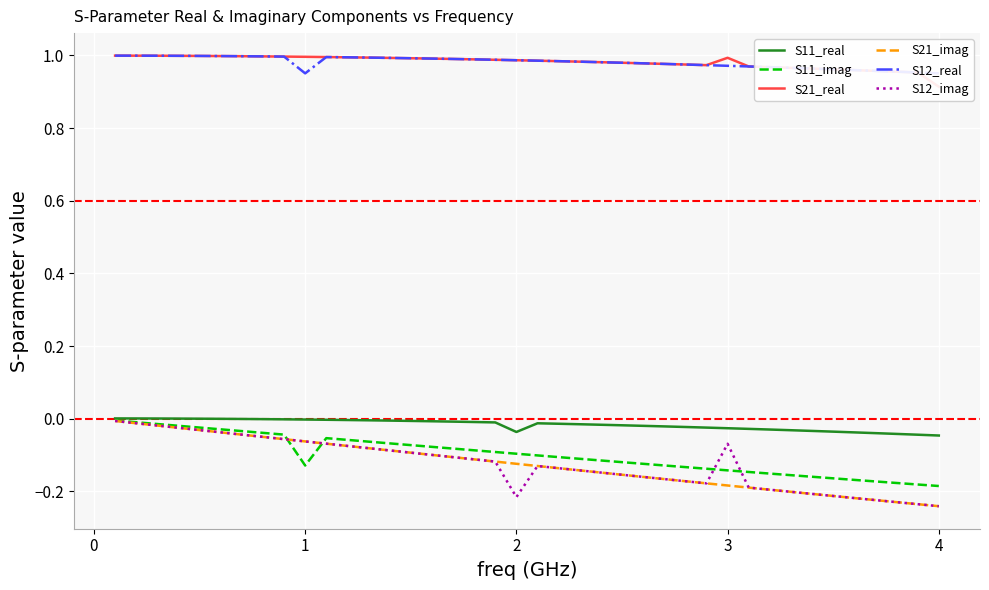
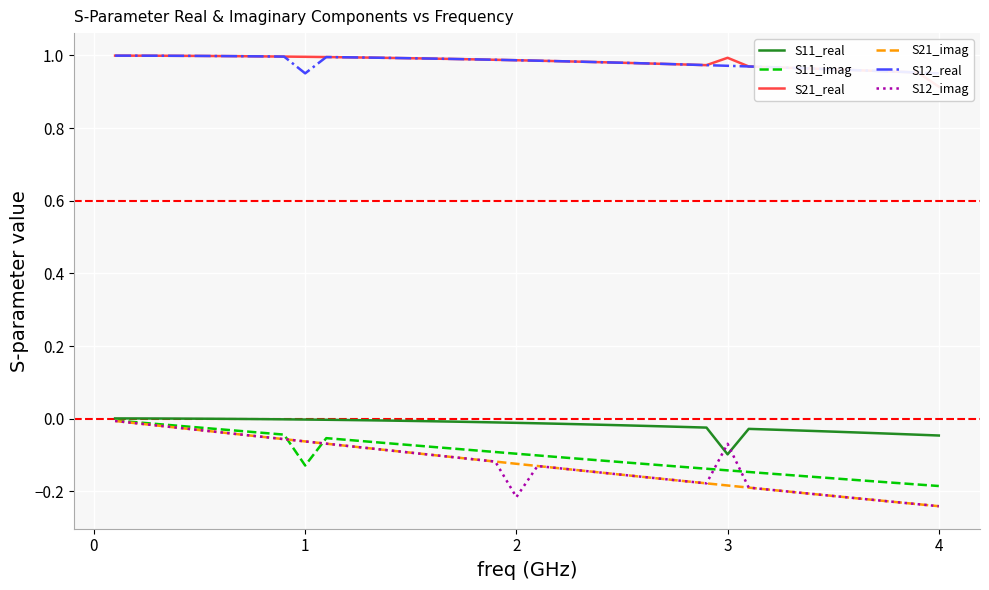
S11_real, 2: -0.04 -> -0.01
S11_real, 3: -0.03 -> -0.10
